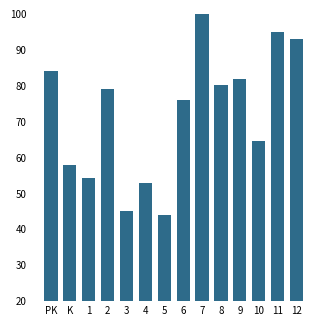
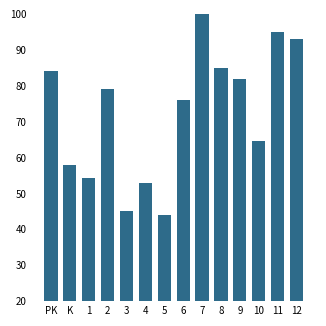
8: 80 -> 85
